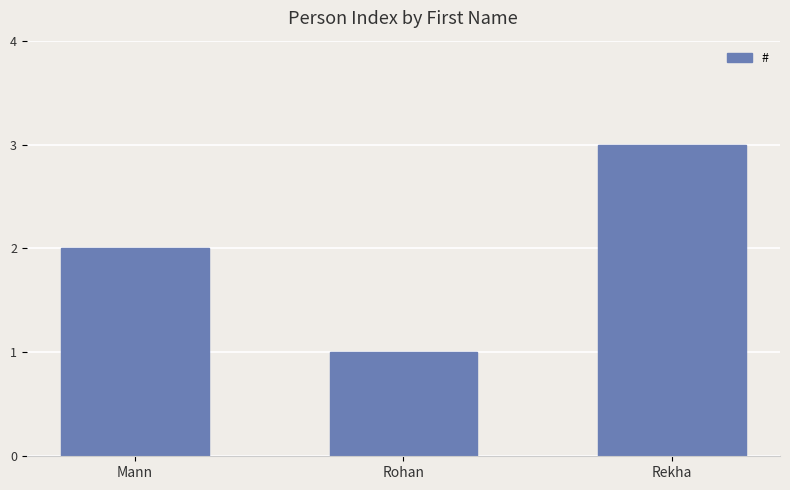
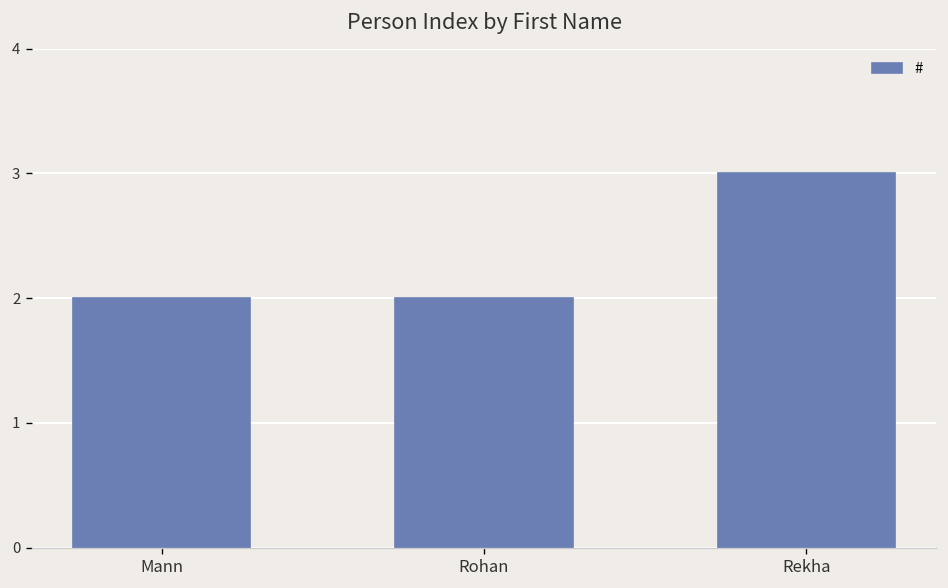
Rohan: 1 -> 2
